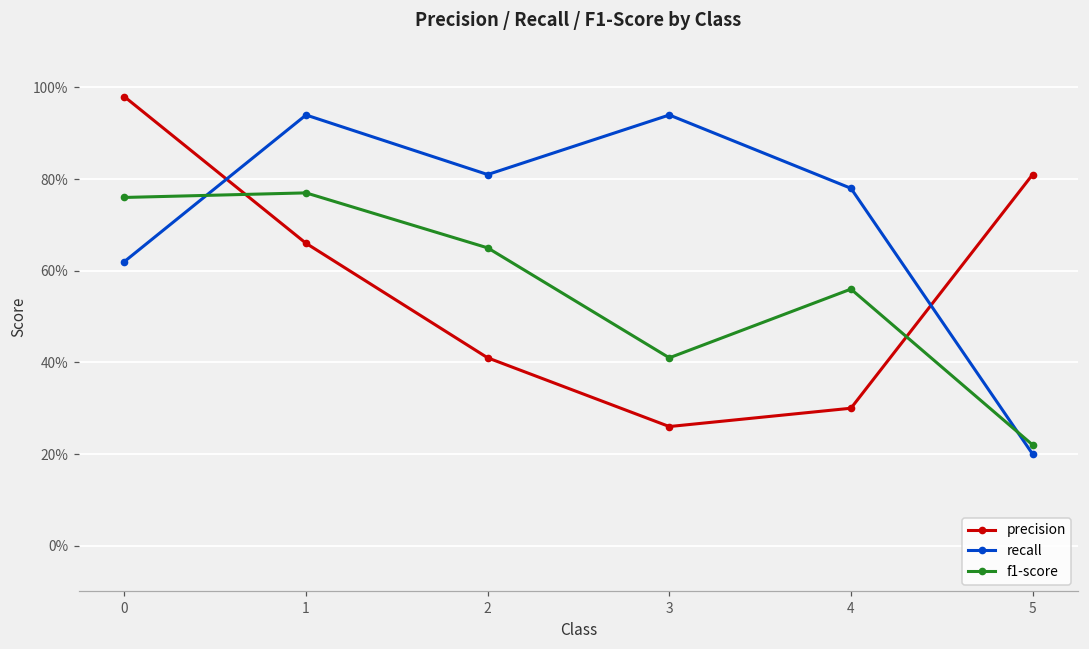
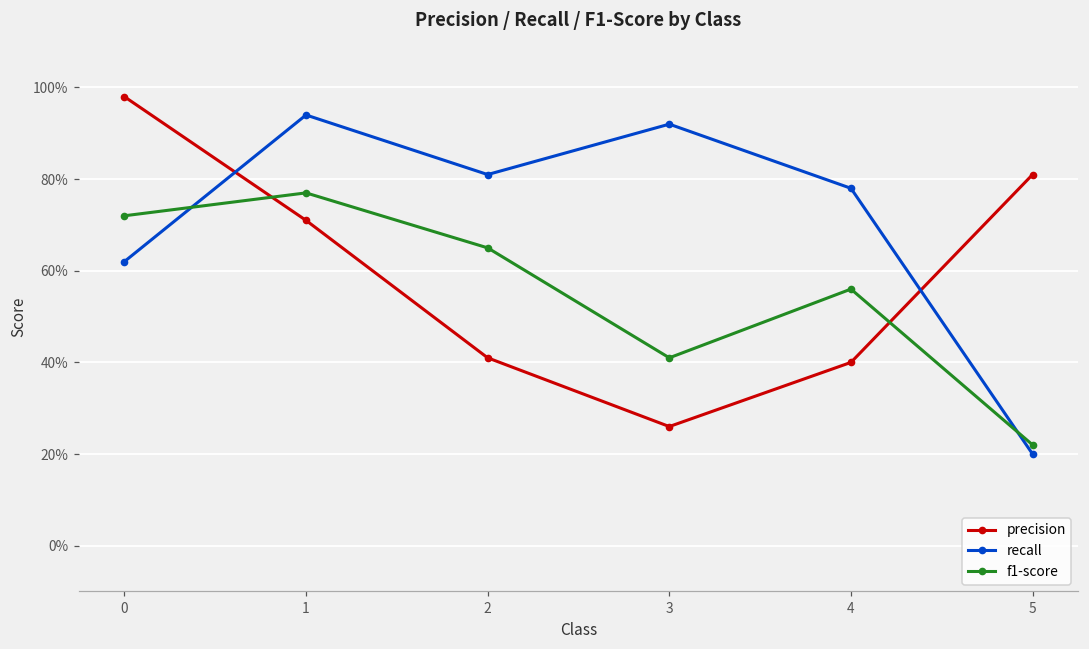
f1-score, 0: 76% -> 72%
precision, 1: 66% -> 71%
recall, 3: 94% -> 92%
precision, 4: 30% -> 40%
